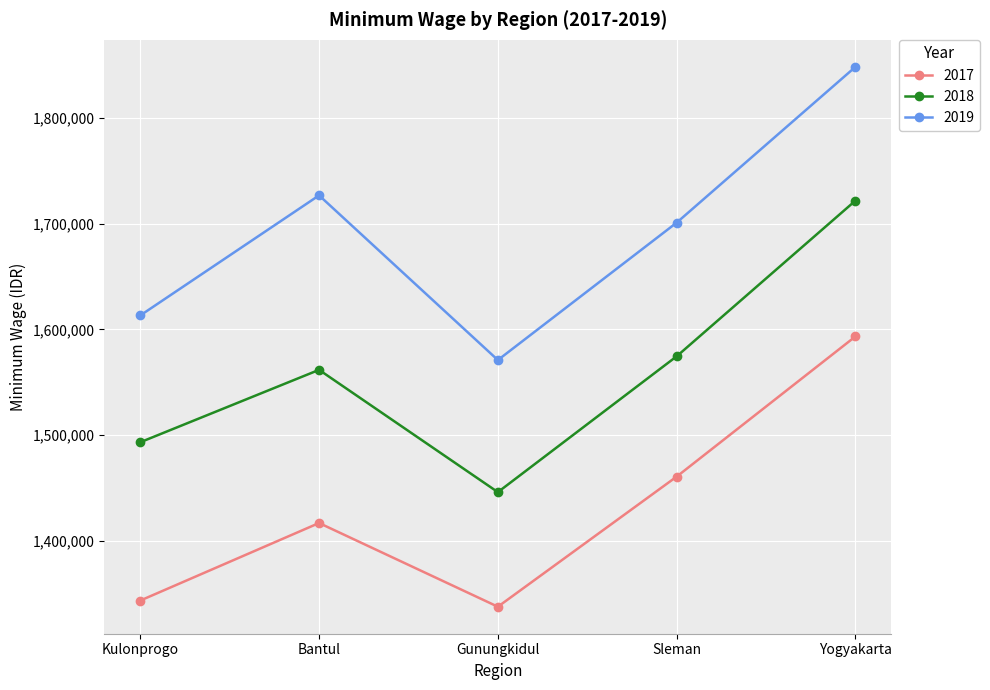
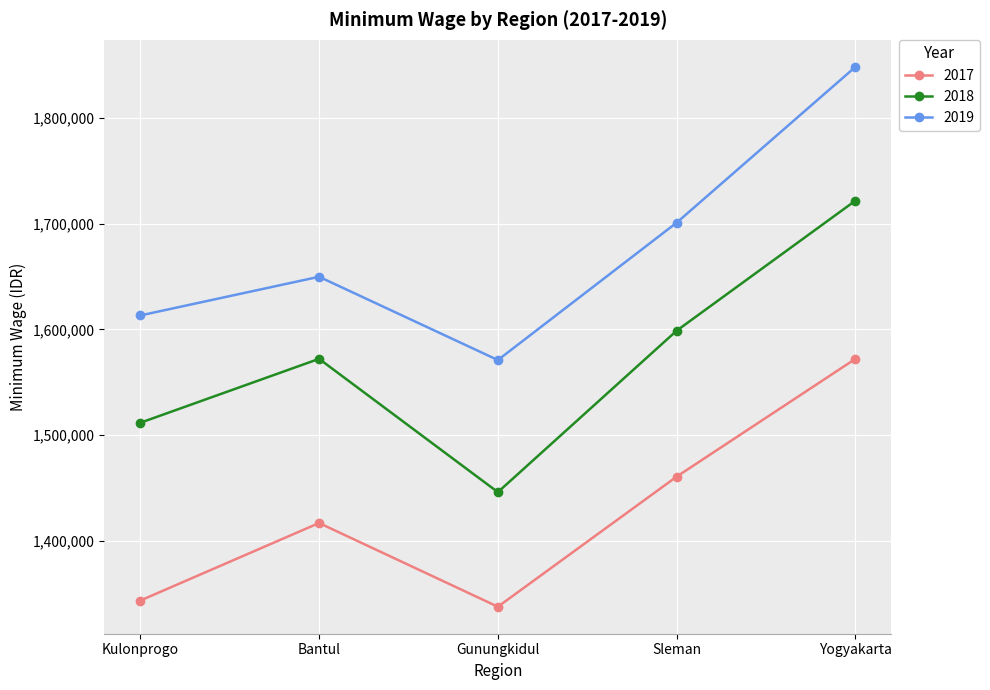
2018, Kulonprogo: 1,493,000 -> 1,512,000
2018, Bantul: 1,562,000 -> 1,572,000
2019, Bantul: 1,727,000 -> 1,650,000
2018, Sleman: 1,575,000 -> 1,599,000
2017, Yogyakarta: 1,593,000 -> 1,572,000
